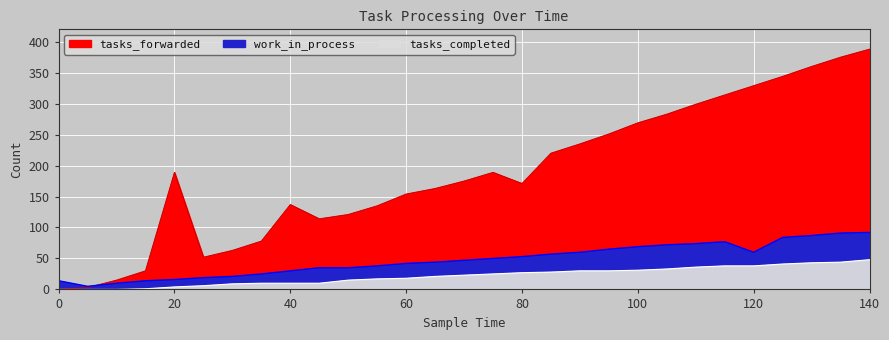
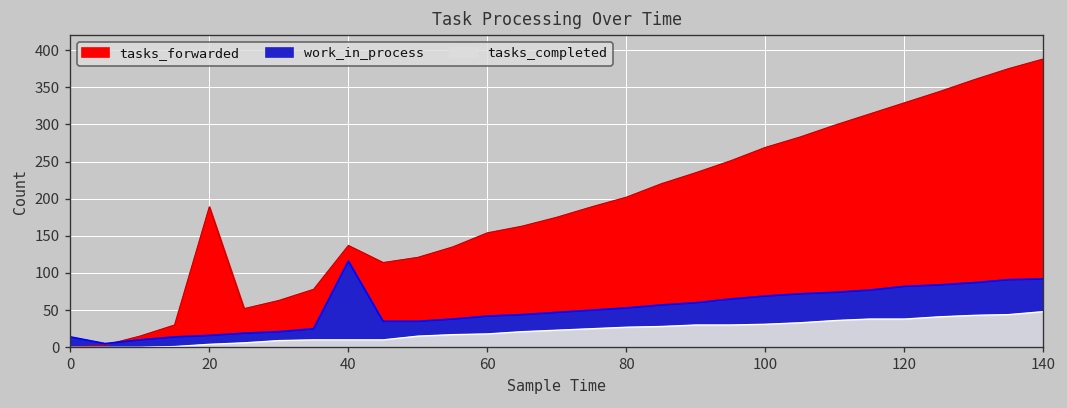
work_in_process, 40: 30 -> 120
tasks_forwarded, 80: 170 -> 200
work_in_process, 120: 60 -> 80
